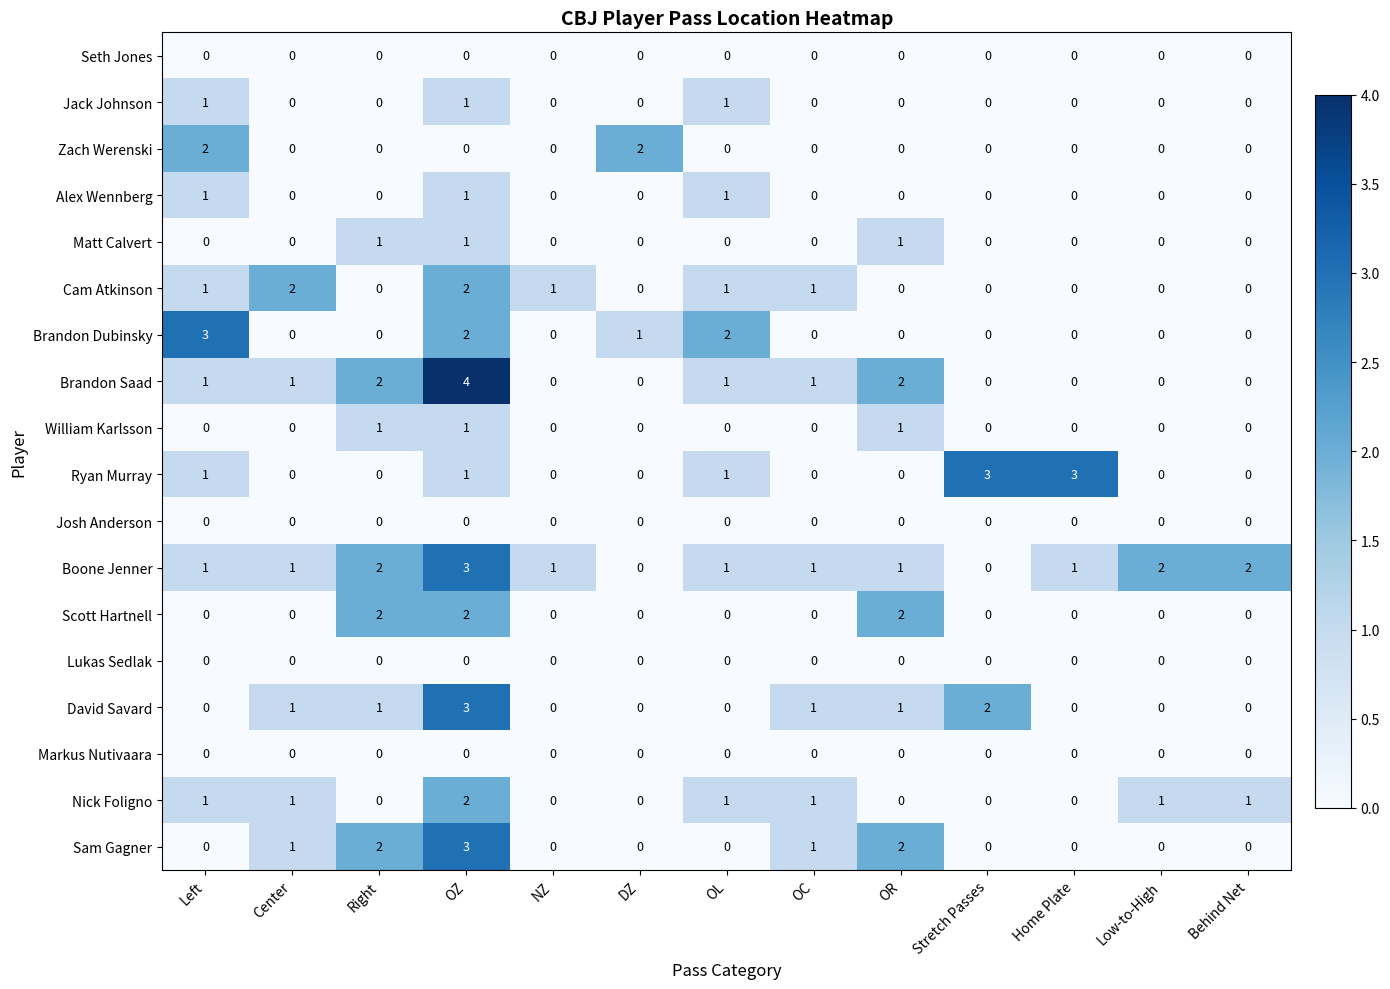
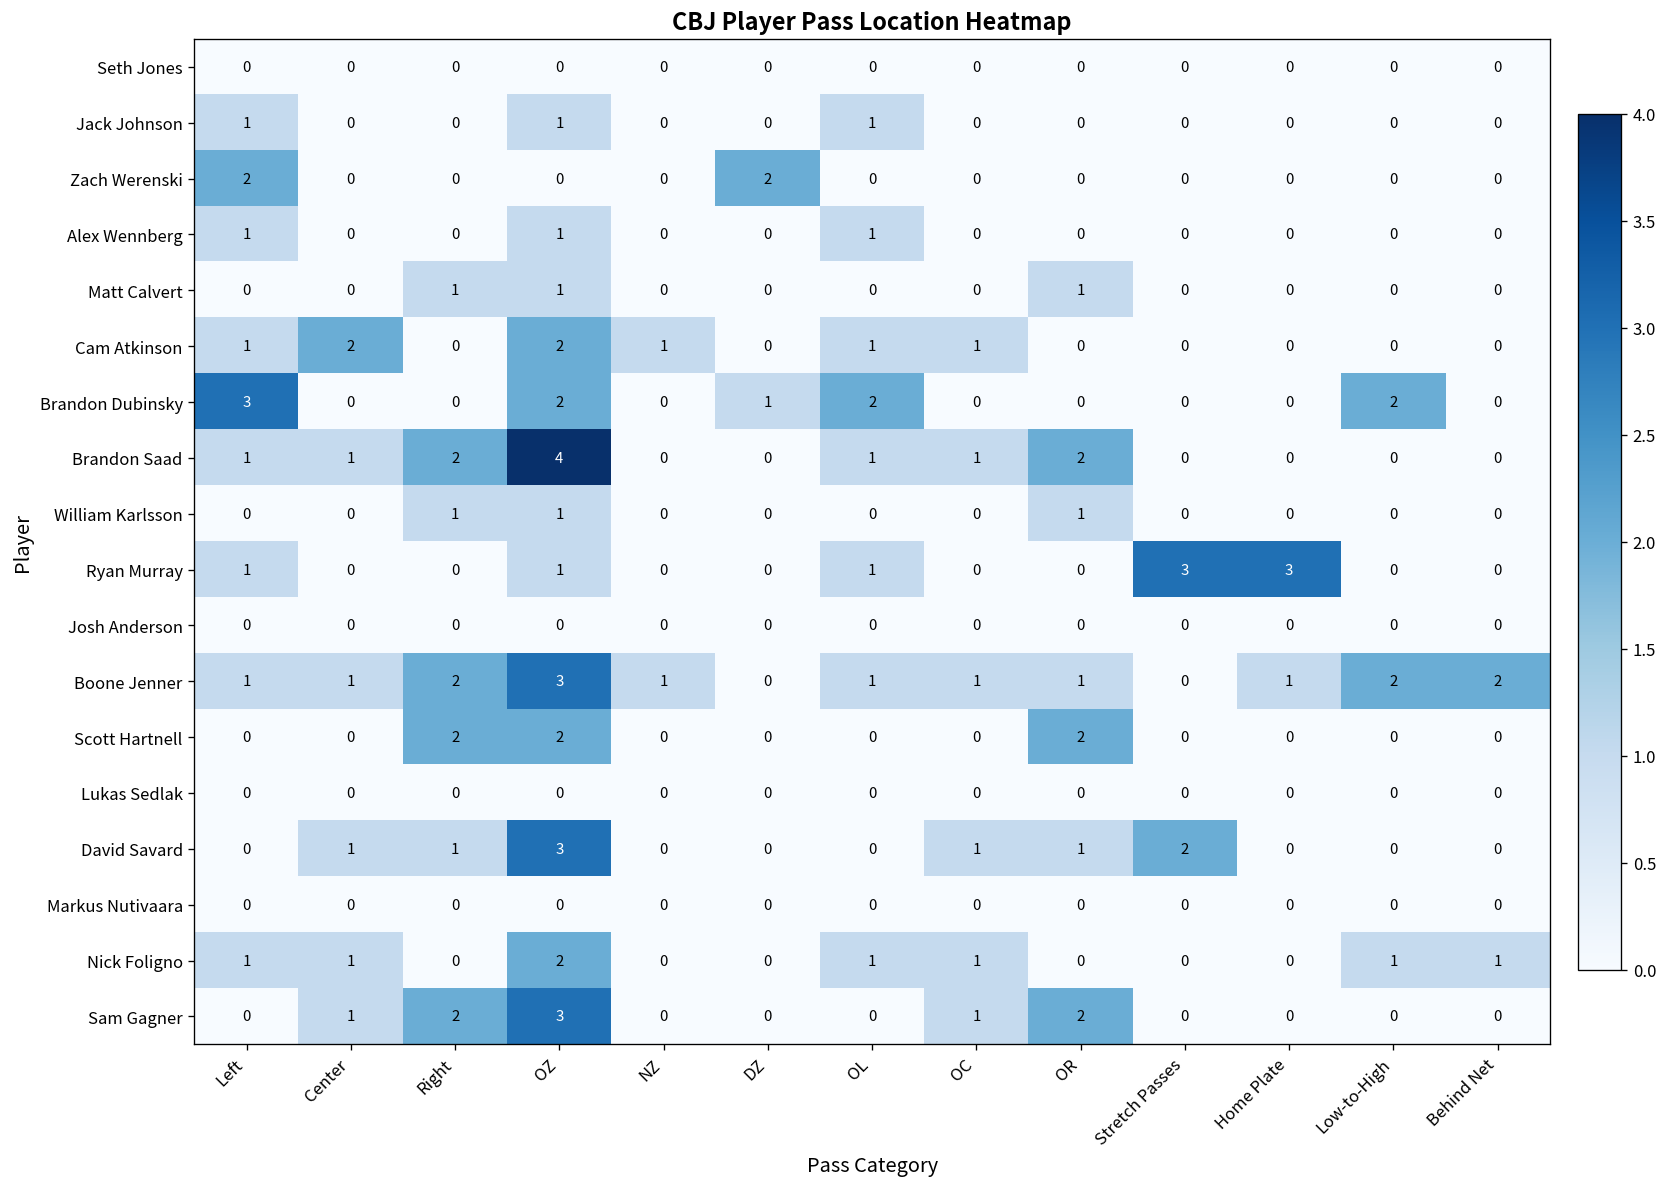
Brandon Dubinsky, Low-to-High: 0 -> 2
